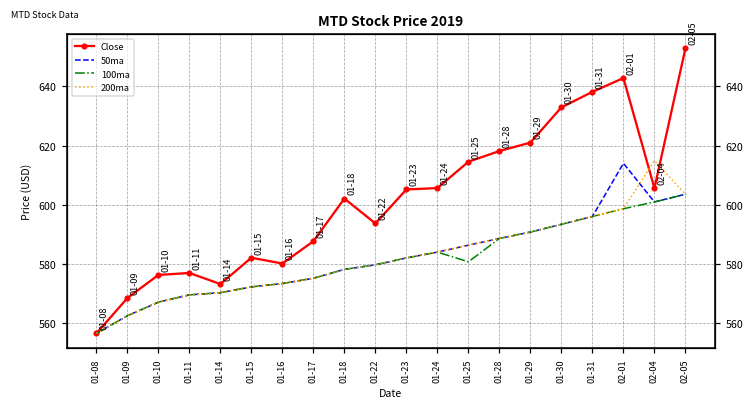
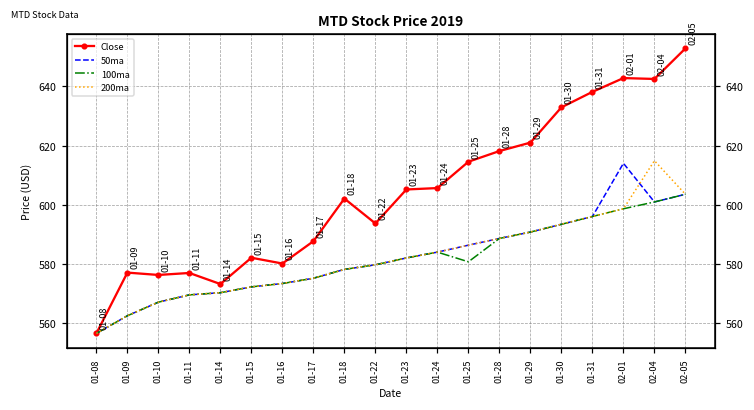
Close, 01-09: 568 -> 577
Close, 02-04: 606 -> 643
